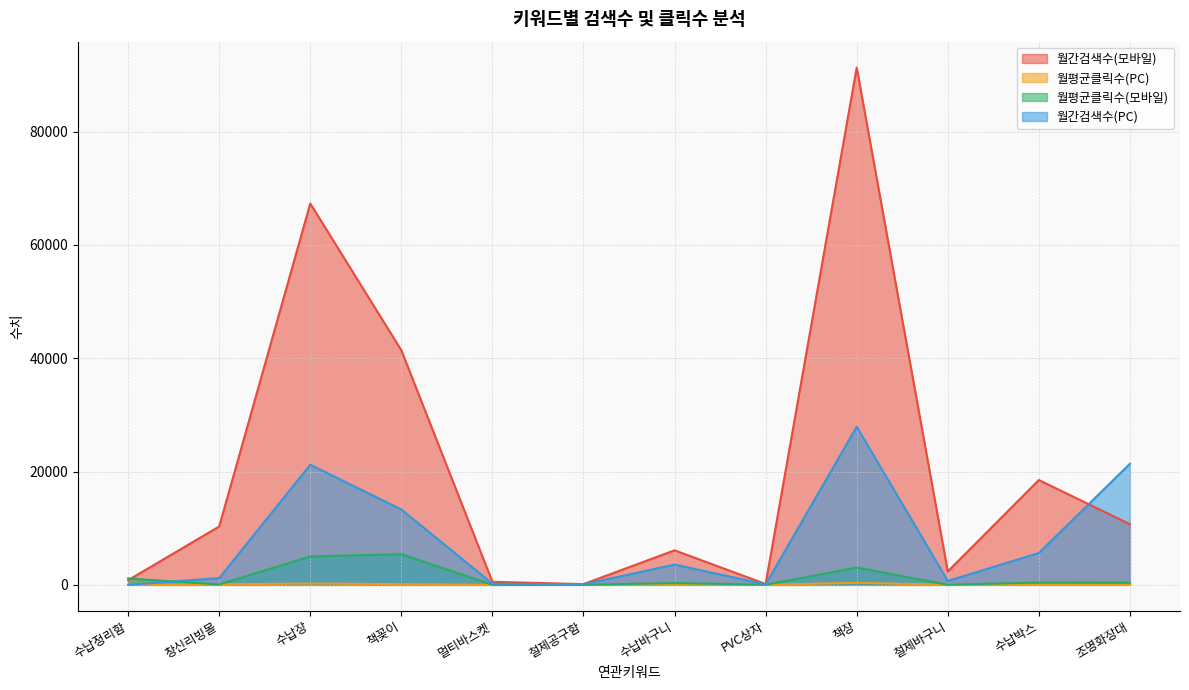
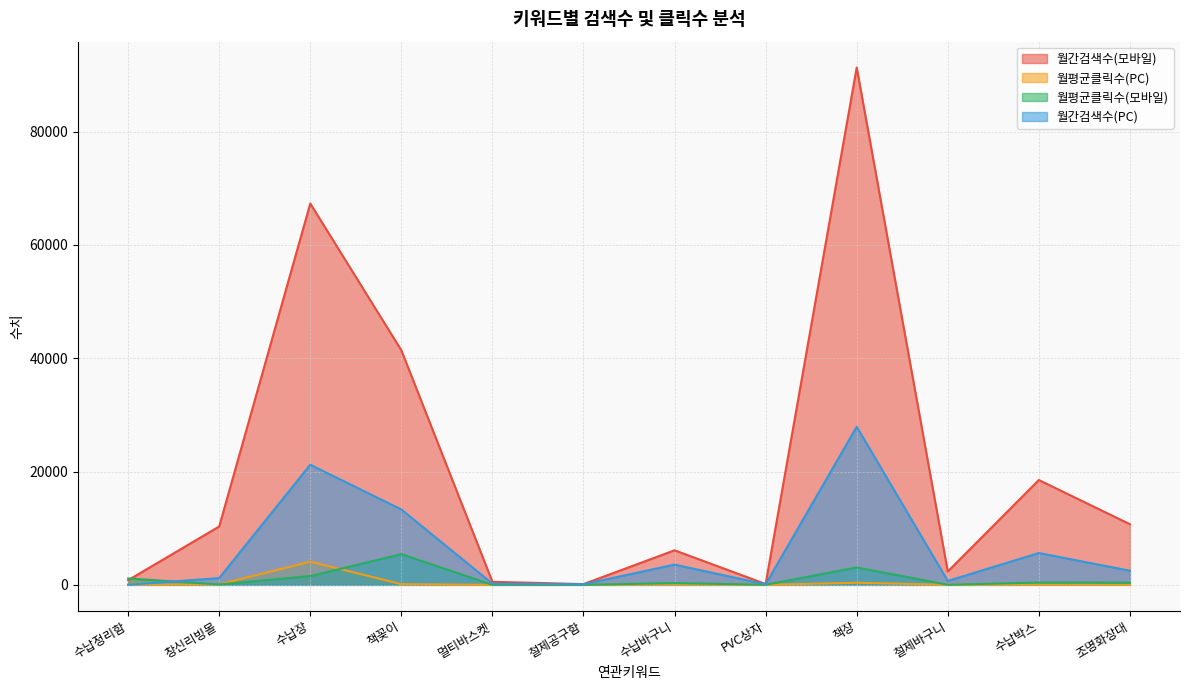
월평균클릭수(PC), 수납장: 0 -> 4000
월평균클릭수(모바일), 수납장: 5000 -> 2000
월간검색수(PC), 조명화장대: 21000 -> 2000
